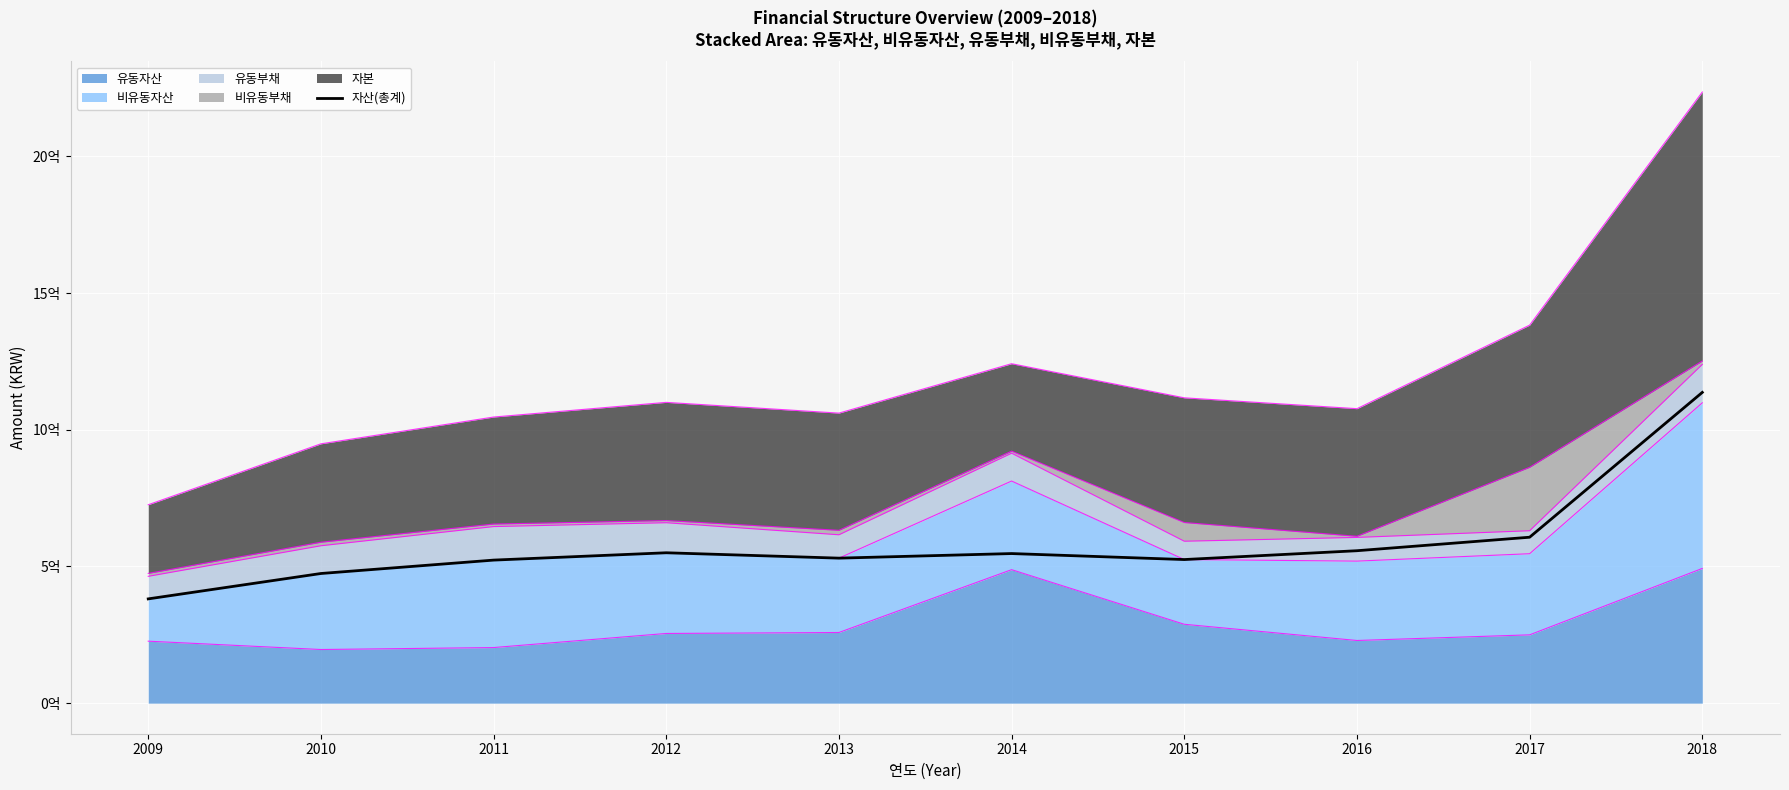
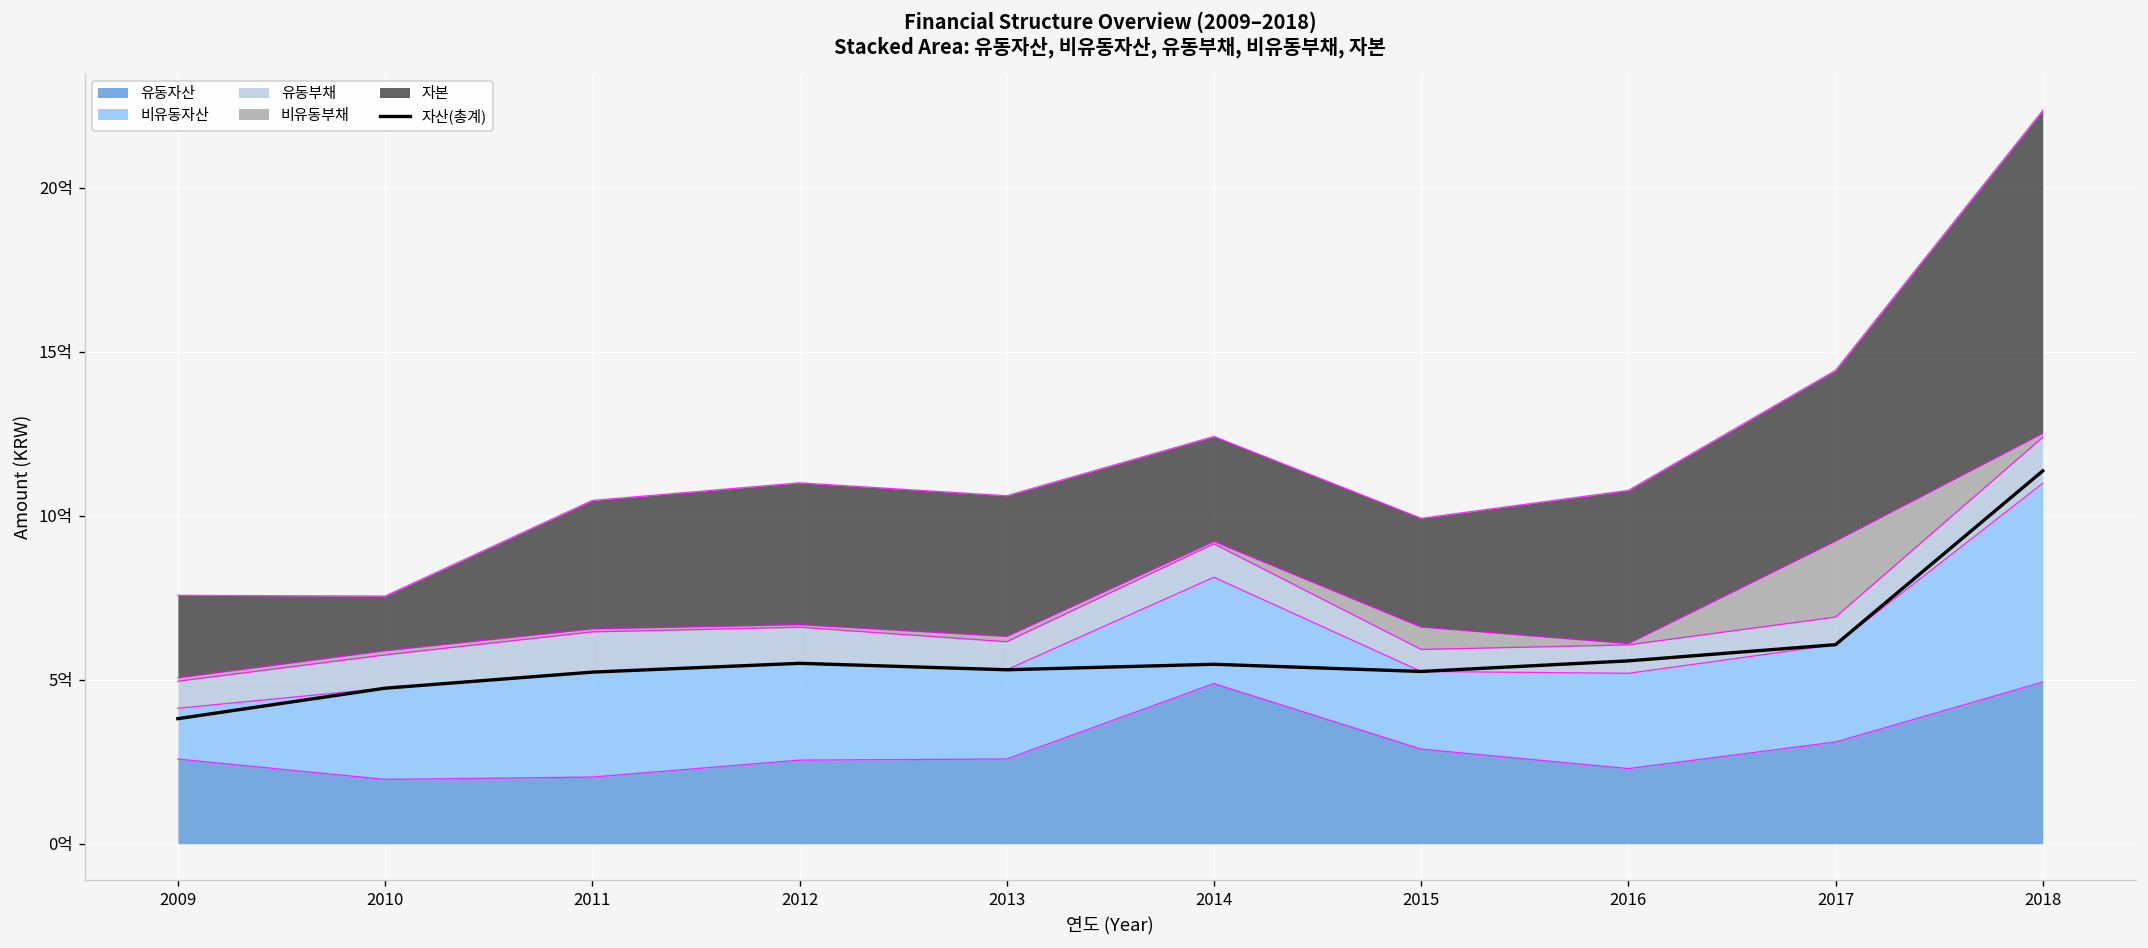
유동자산, 2009: 2.3억 -> 2.6억
자본, 2010: 3.6억 -> 1.7억
자본, 2015: 4.6억 -> 3.3억
유동자산, 2017: 2.5억 -> 3.1억
